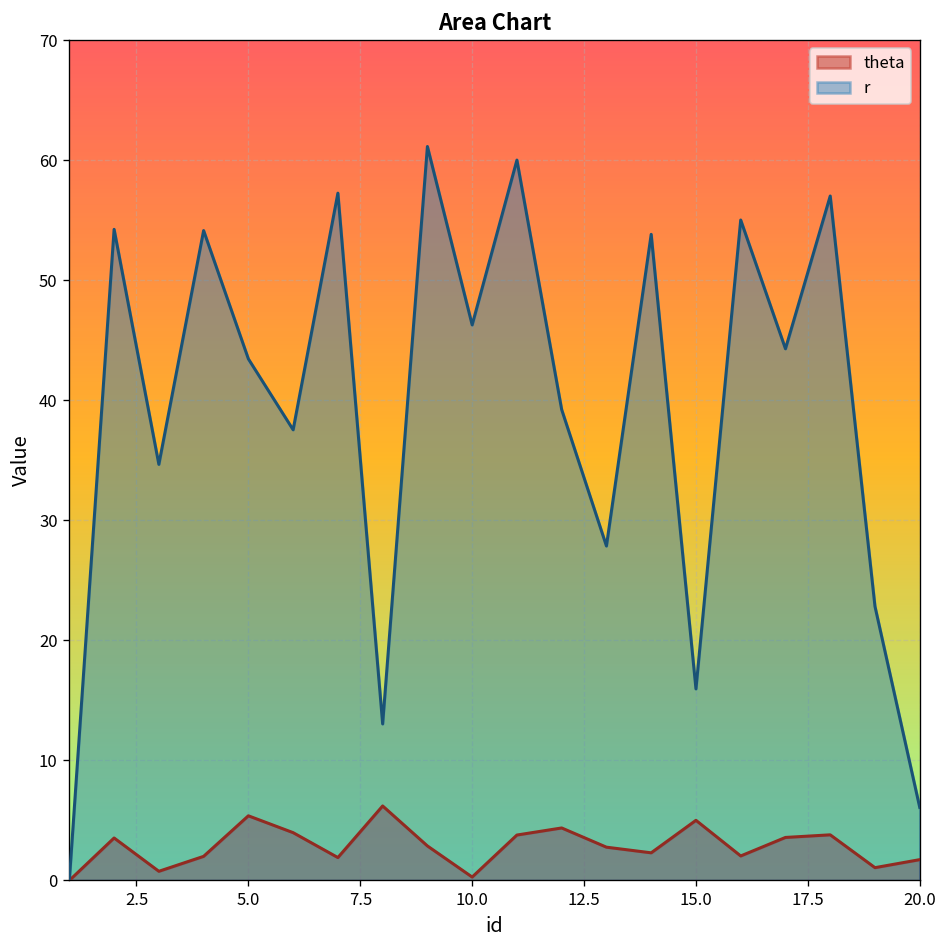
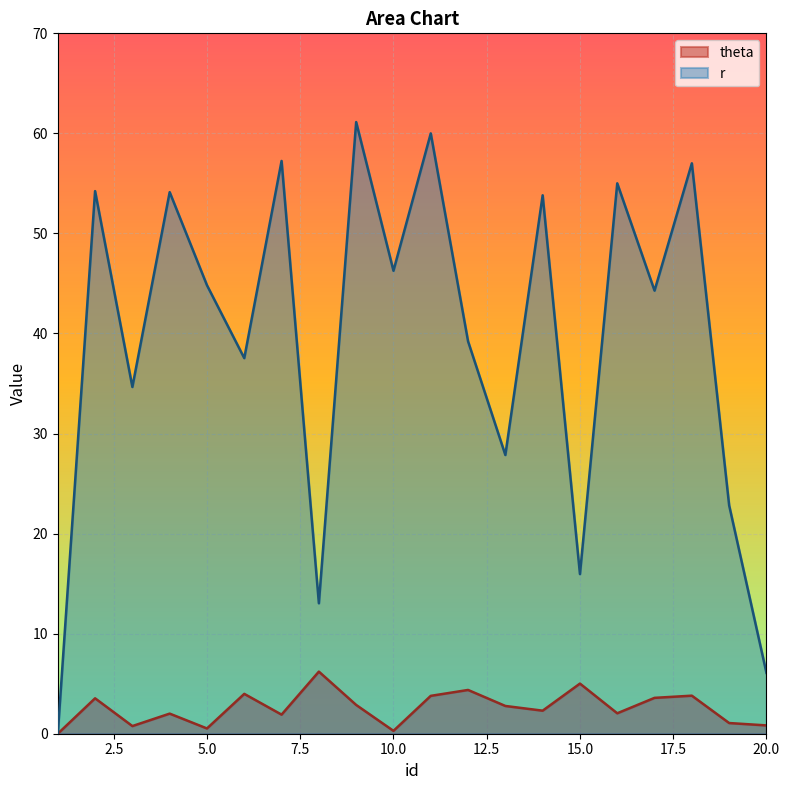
theta, 5.0: 5.4 -> 0.5
r, 5.0: 43.4 -> 44.8
theta, 20.0: 1.7 -> 0.8
